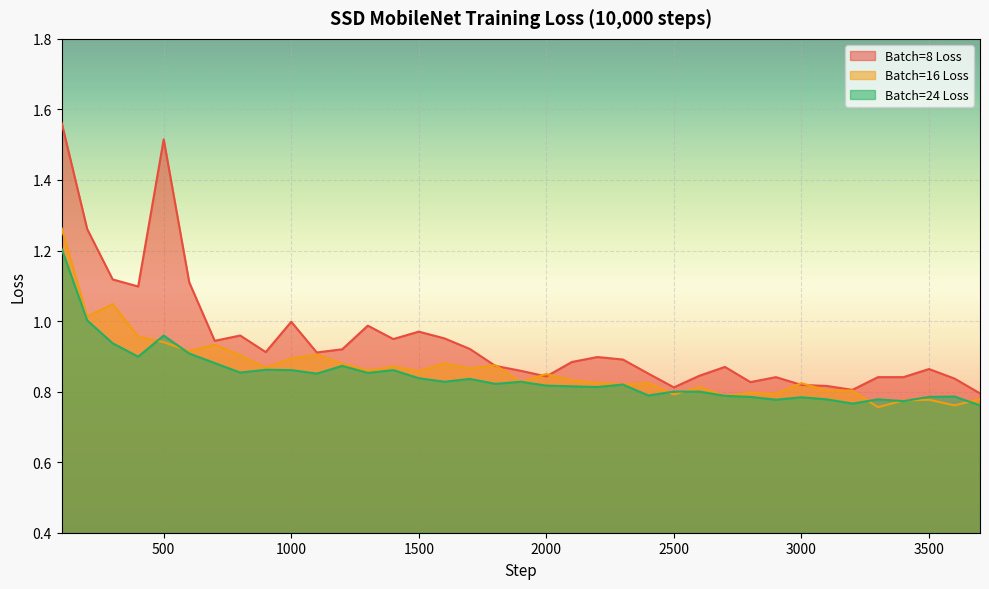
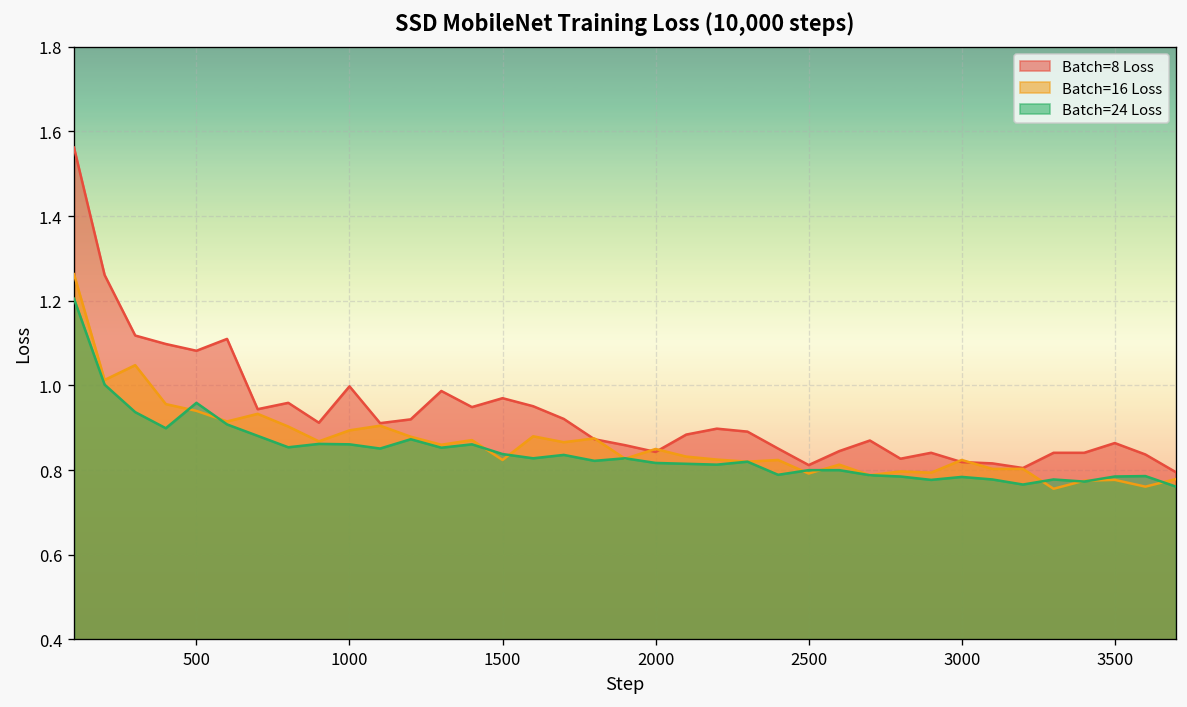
Batch=8 Loss, 500: 1.52 -> 1.08
Batch=16 Loss, 1500: 0.86 -> 0.82
